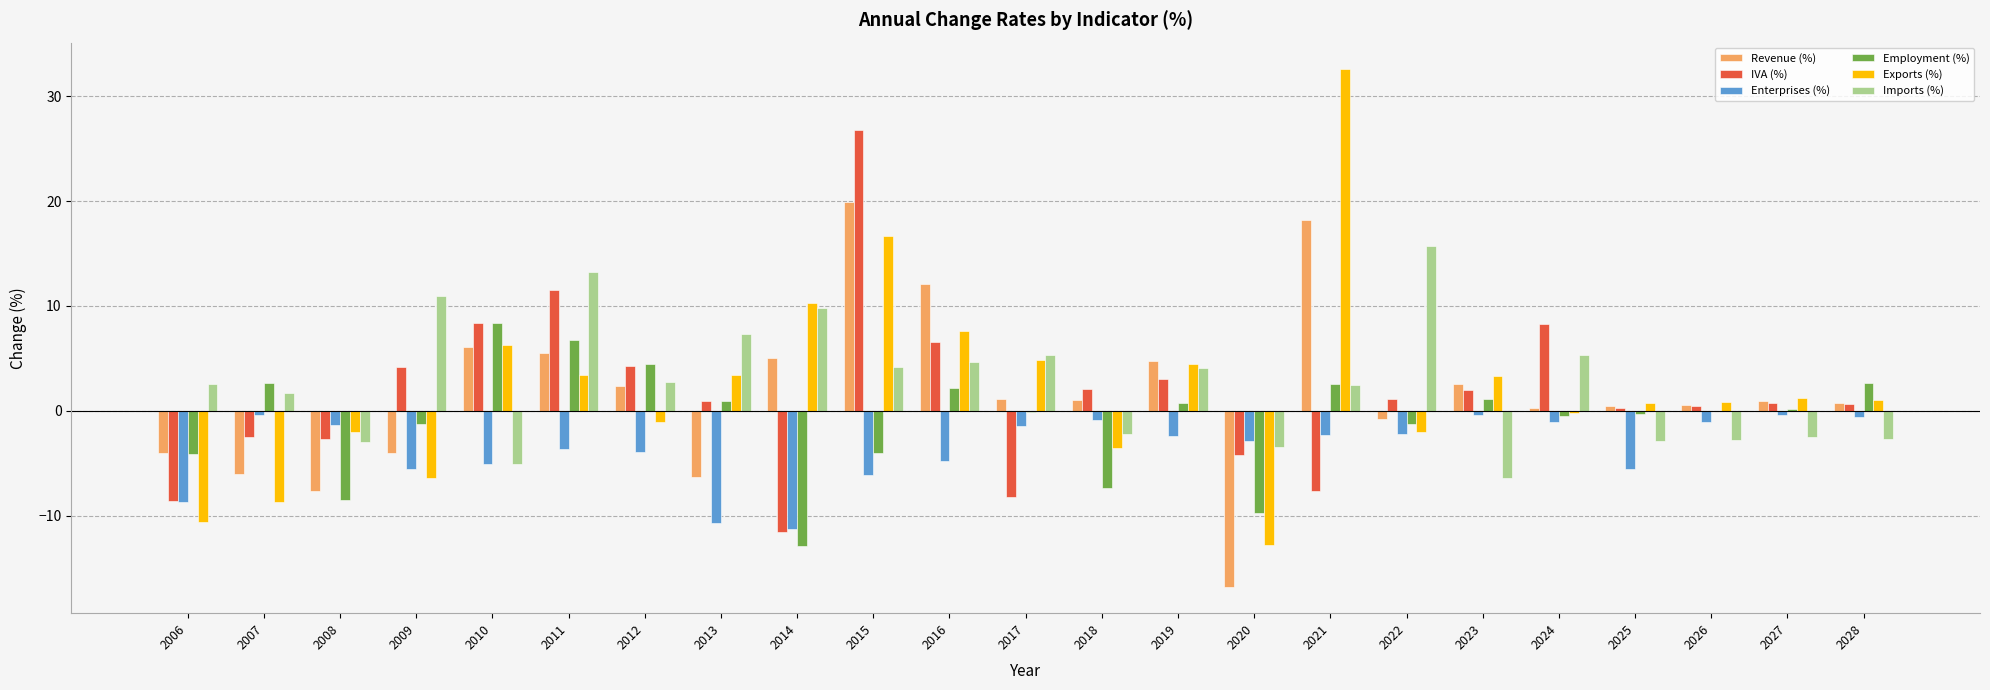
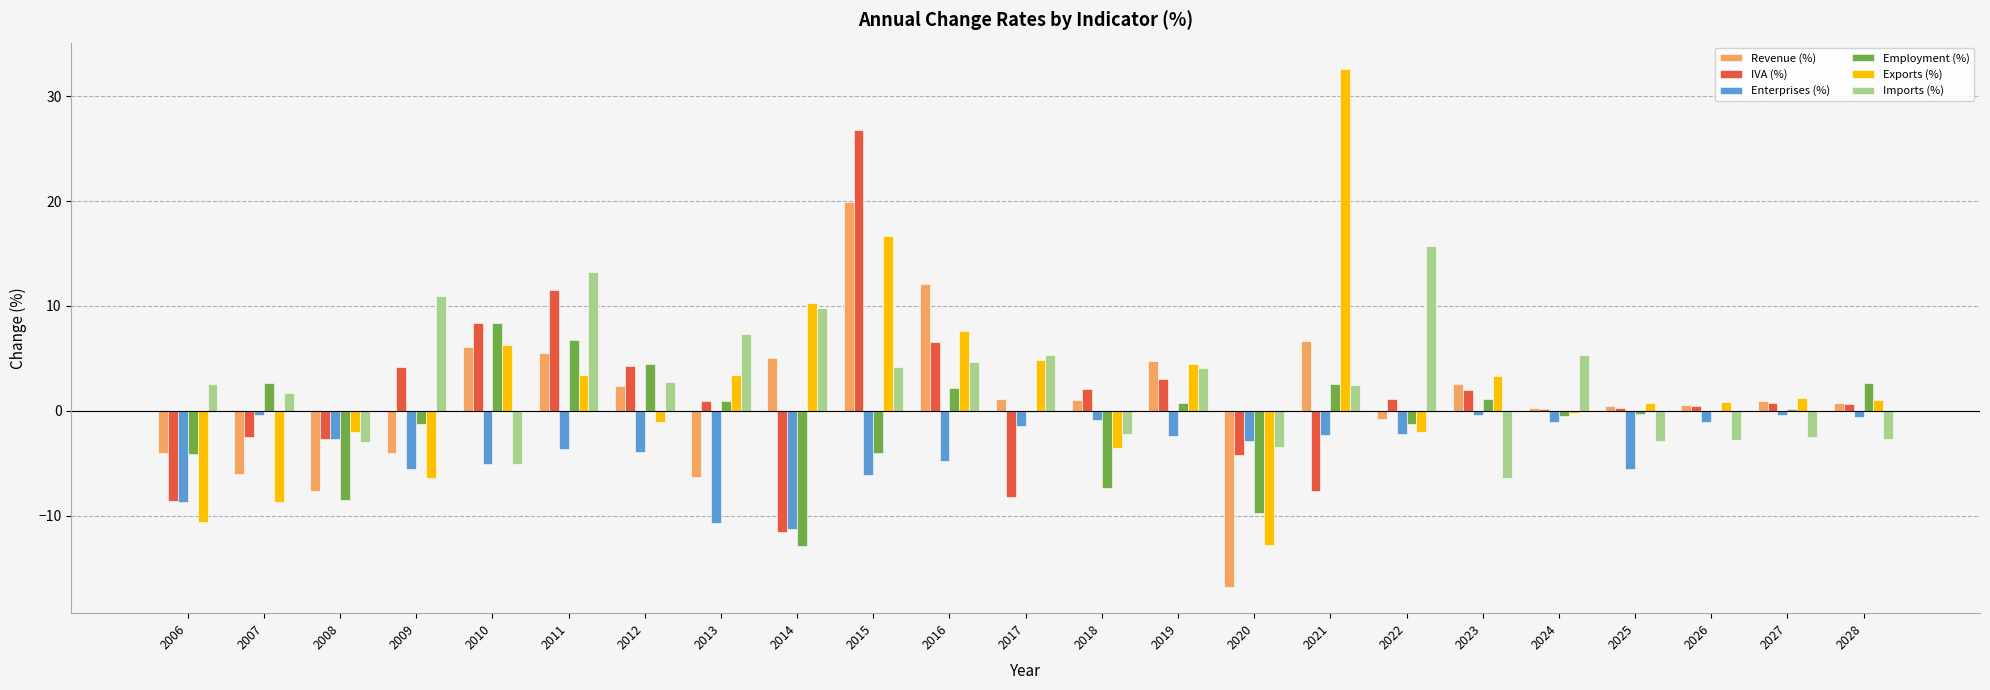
Enterprises (%), 2008: -1.4 -> -2.7
Revenue (%), 2021: 18.2 -> 6.7
IVA (%), 2024: 8.3 -> 0.2
